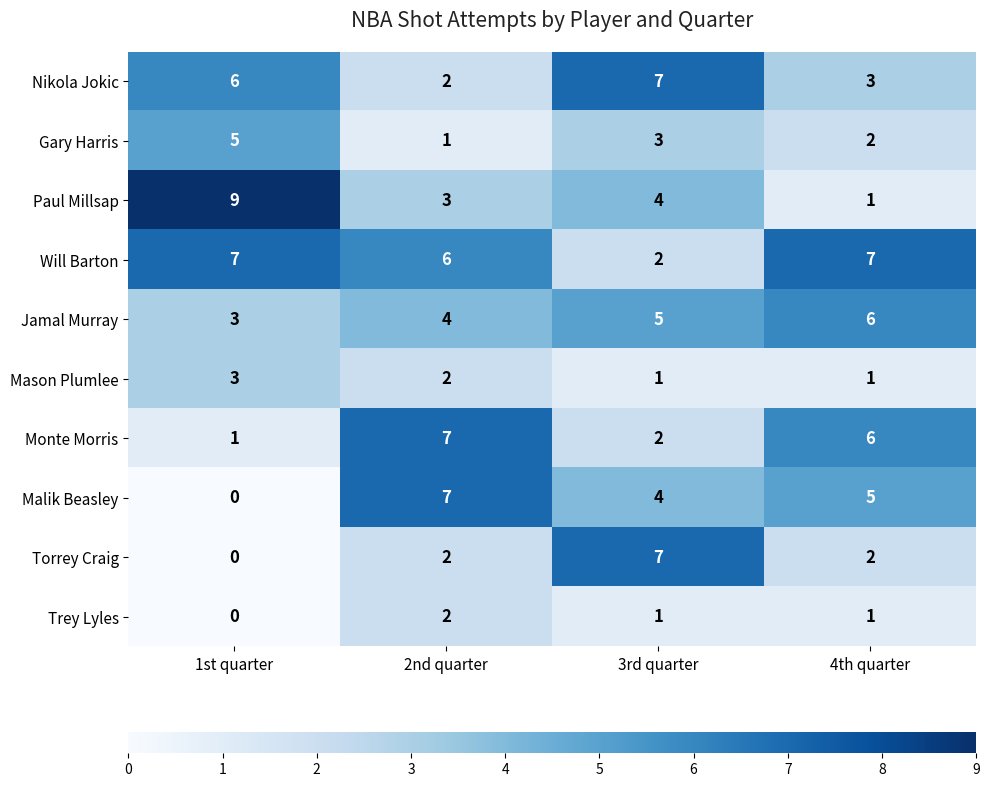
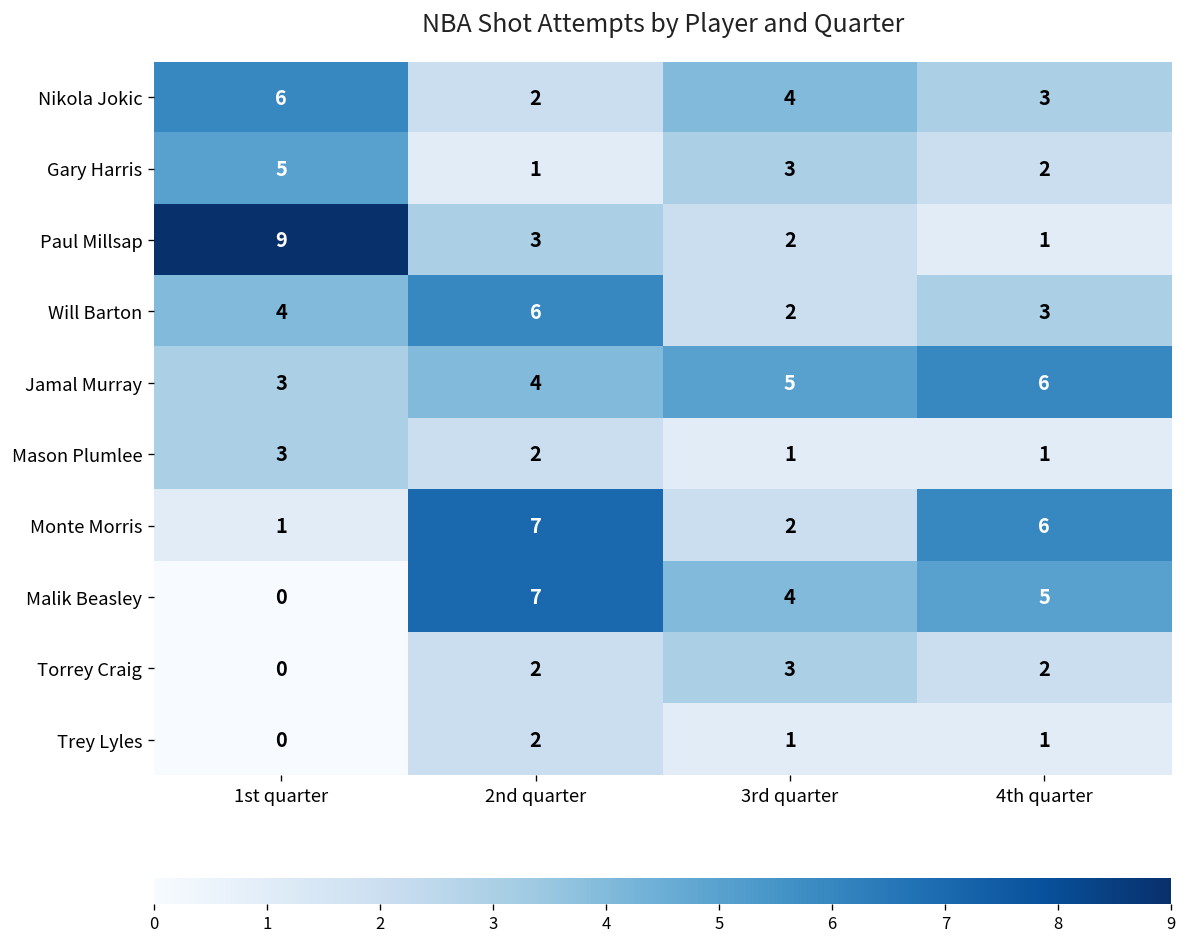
Nikola Jokic, 3rd quarter: 7 -> 4
Paul Millsap, 3rd quarter: 4 -> 2
Will Barton, 1st quarter: 7 -> 4
Will Barton, 4th quarter: 7 -> 3
Torrey Craig, 3rd quarter: 7 -> 3
